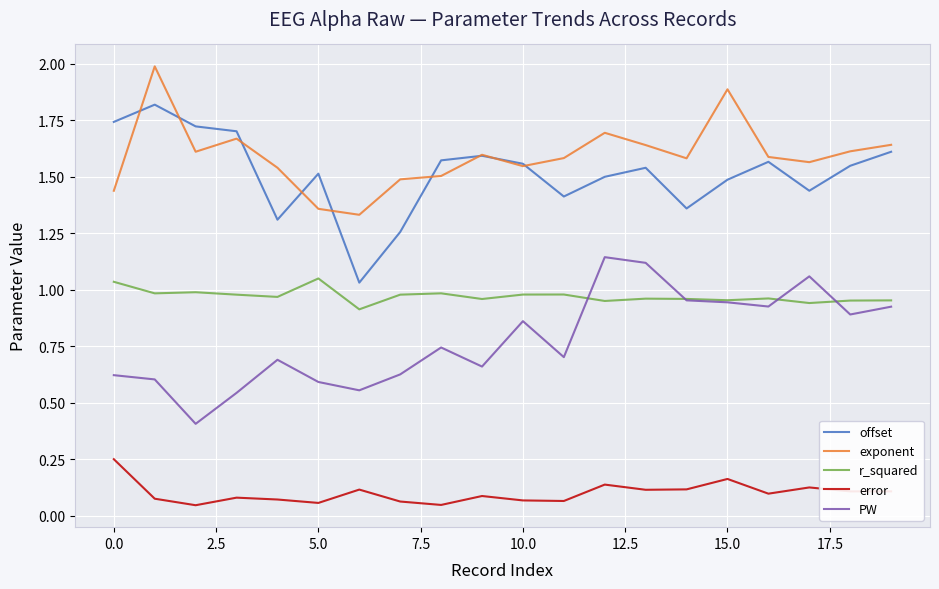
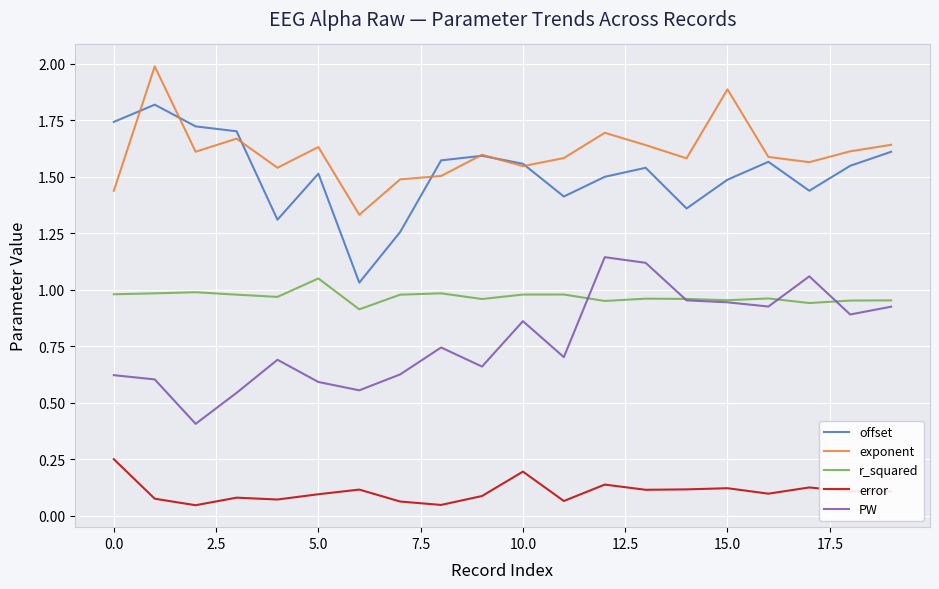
r_squared, 0.0: 1.03 -> 0.98
exponent, 5.0: 1.36 -> 1.63
error, 5.0: 0.06 -> 0.09
error, 10.0: 0.07 -> 0.19
error, 15.0: 0.16 -> 0.12
